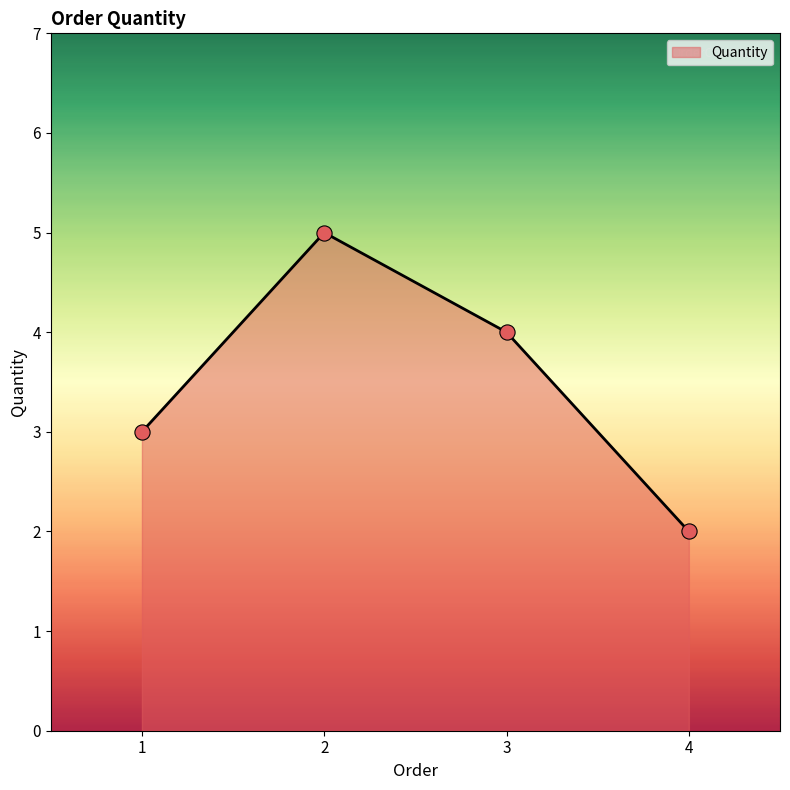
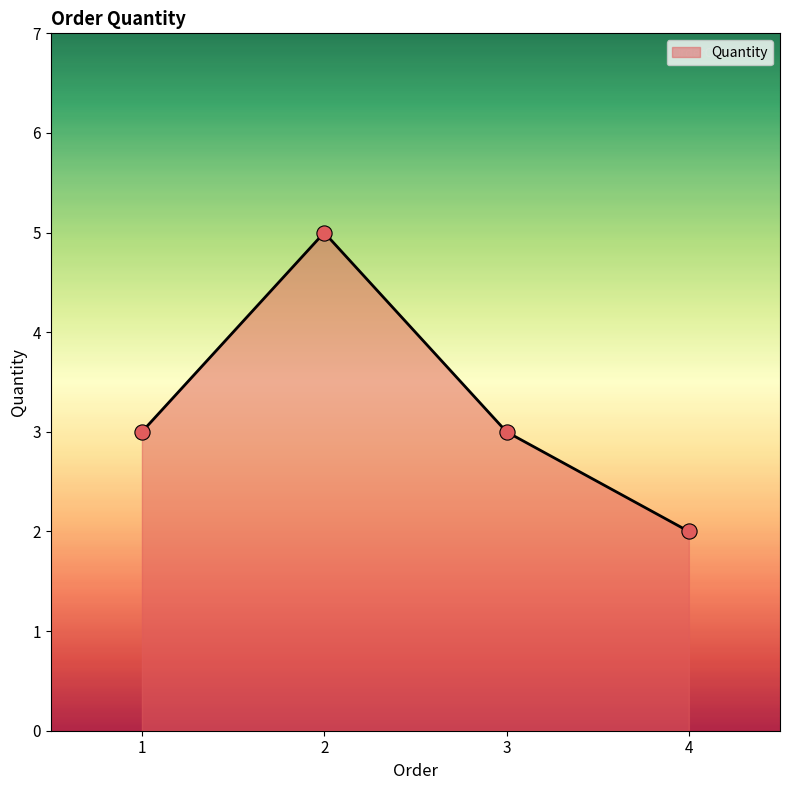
3: 4 -> 3
